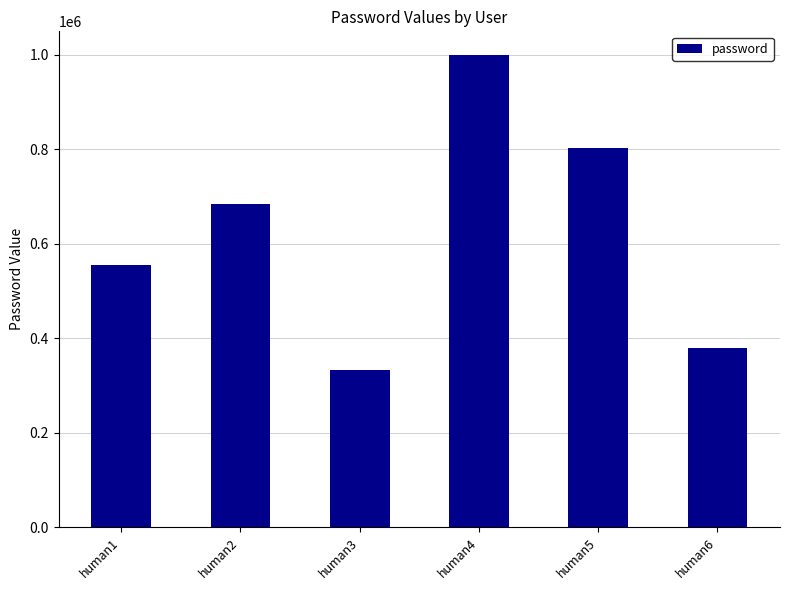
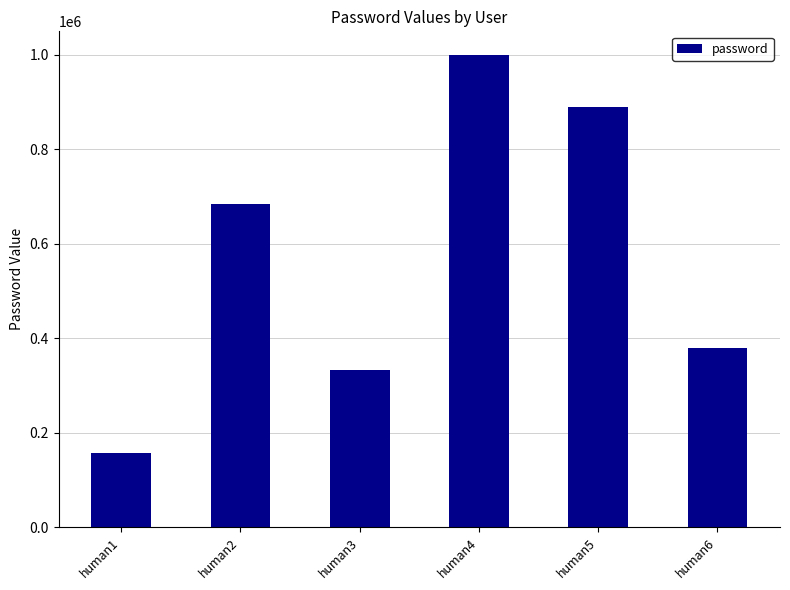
human1: 560000 -> 160000
human5: 800000 -> 890000
